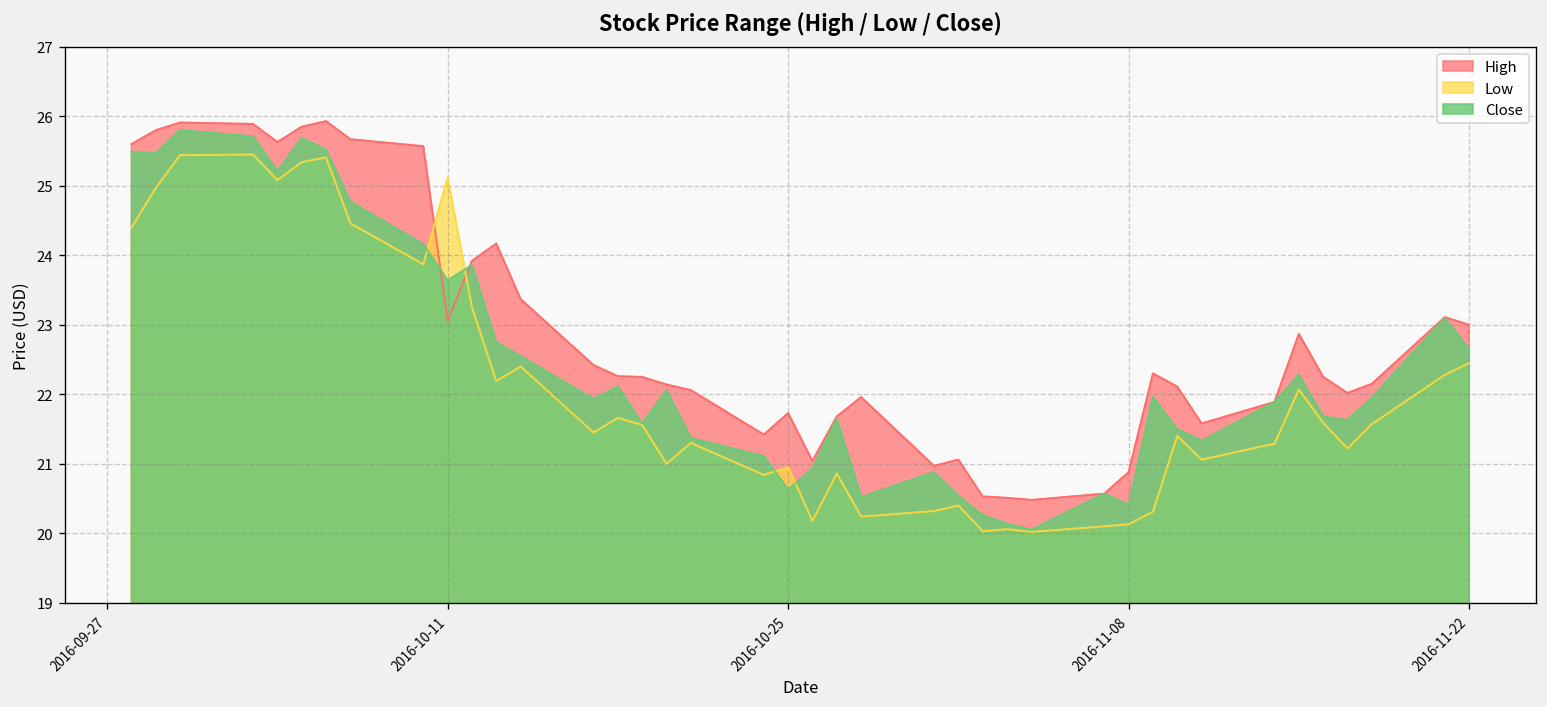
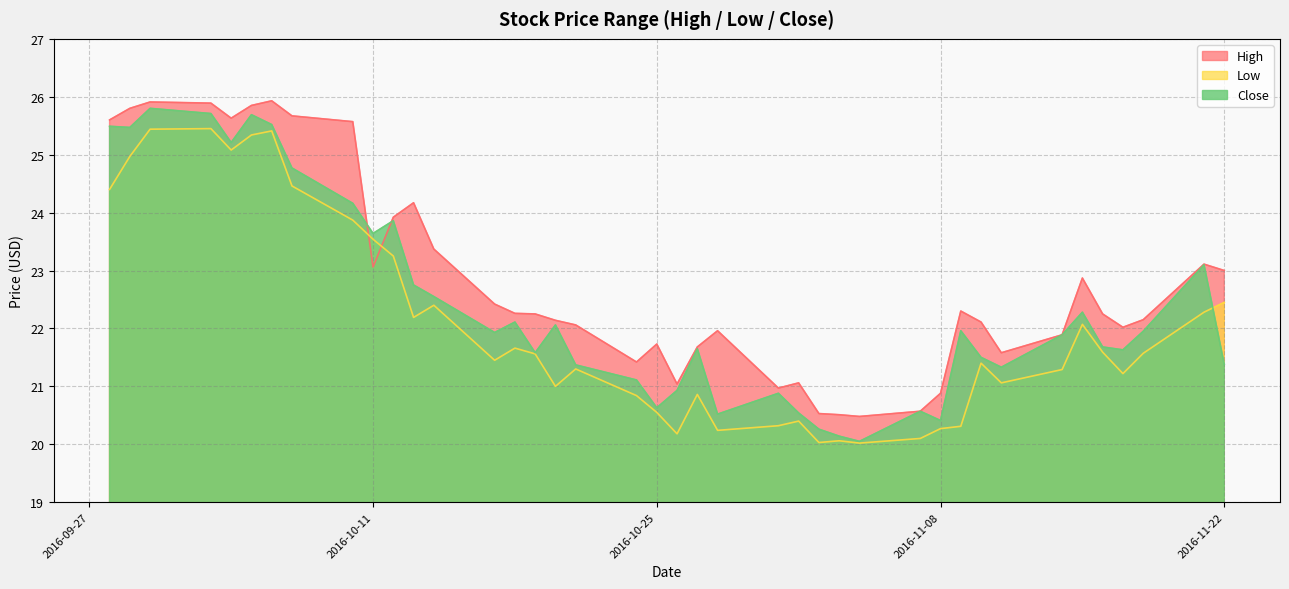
Low, 2016-10-11: 25.1 -> 23.5
Low, 2016-10-25: 21.0 -> 20.6
Low, 2016-11-08: 20.1 -> 20.3
Close, 2016-11-22: 22.7 -> 21.4
